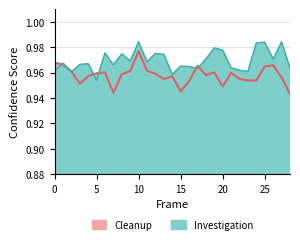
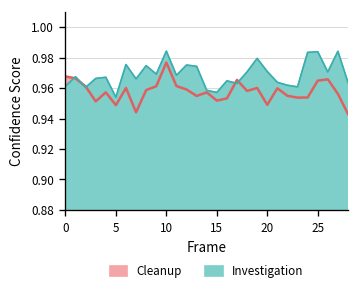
Cleanup, 5: 0.959 -> 0.949
Cleanup, 15: 0.945 -> 0.952
Investigation, 15: 0.965 -> 0.957
Investigation, 20: 0.978 -> 0.971
